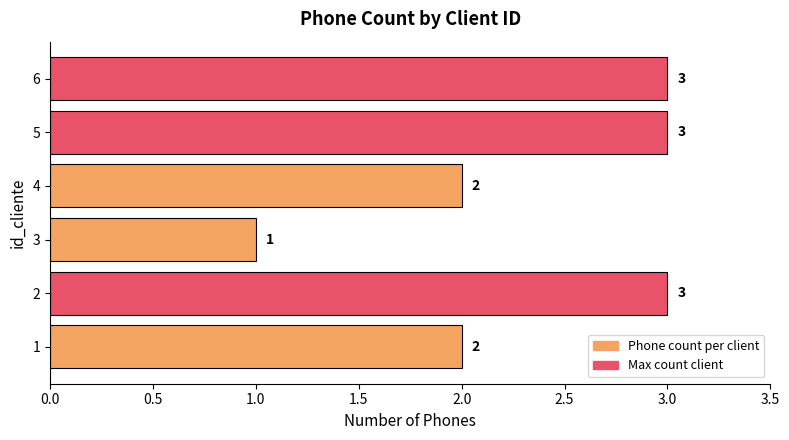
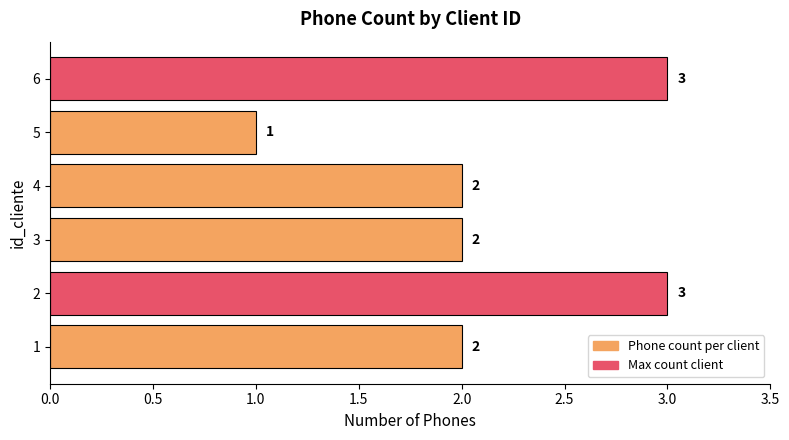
5: 3 -> 1
3: 1 -> 2
